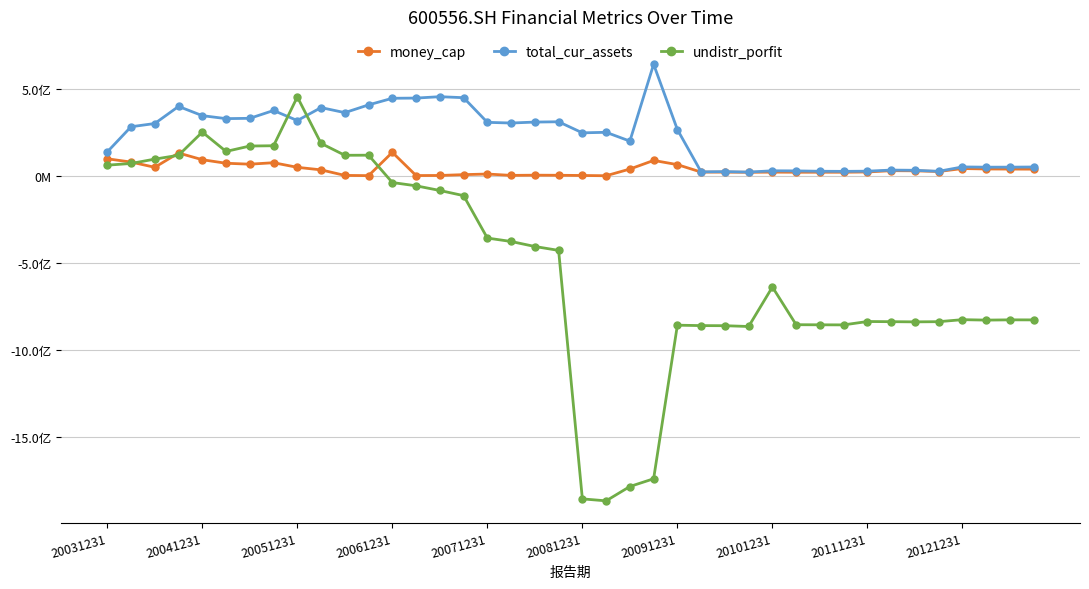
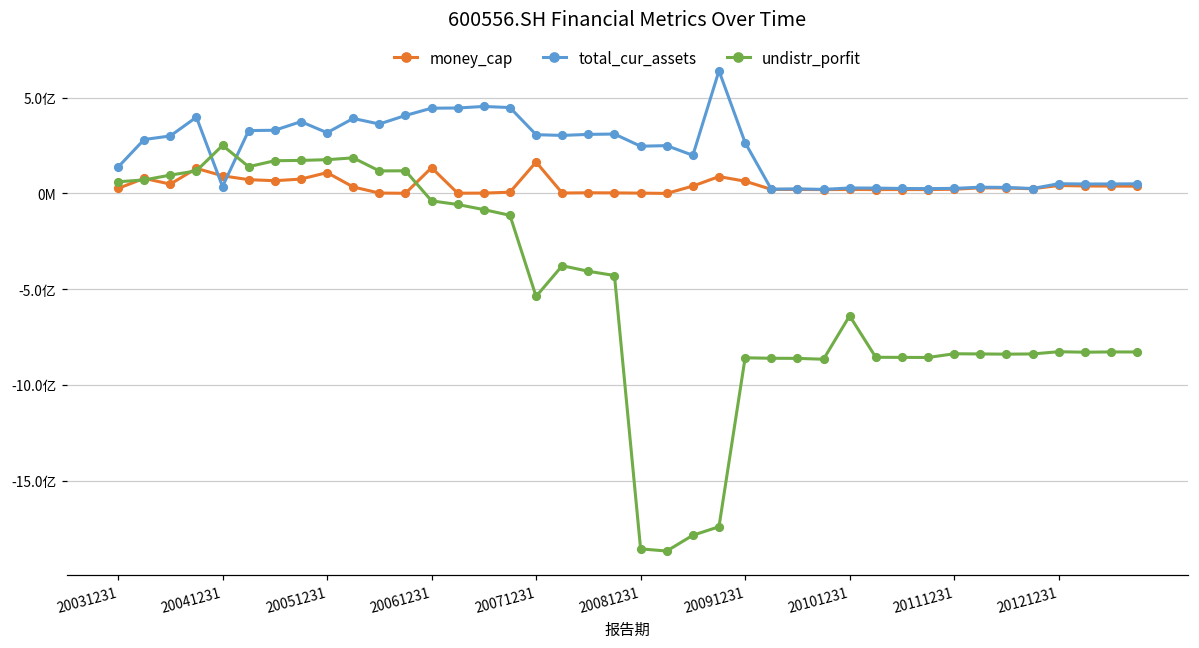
money_cap, 20031231: 1.0亿 -> 0.3亿
total_cur_assets, 20041231: 3.5亿 -> 0.4亿
money_cap, 20051231: 0.5亿 -> 1.1亿
undistr_porfit, 20051231: 4.5亿 -> 1.8亿
money_cap, 20071231: 0.1亿 -> 1.6亿
undistr_porfit, 20071231: -3.6亿 -> -5.4亿
